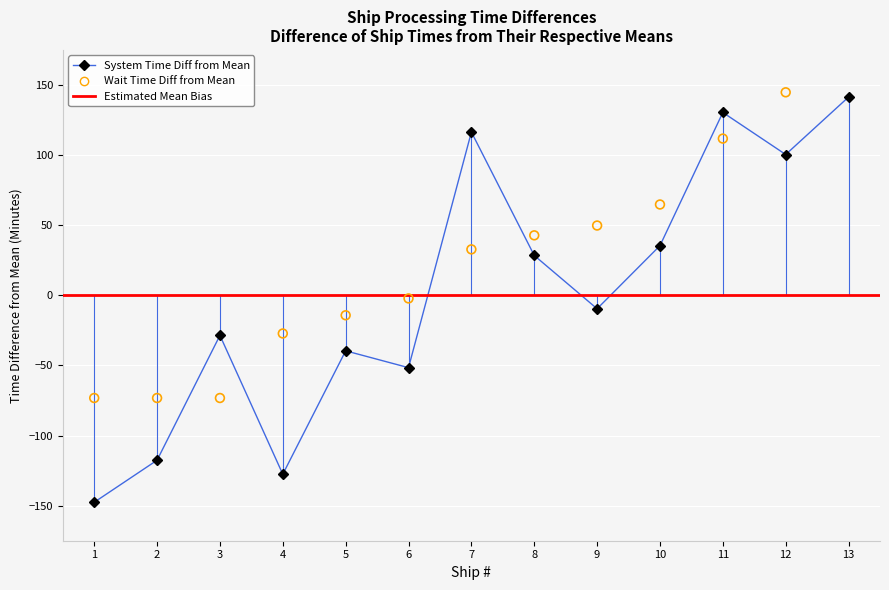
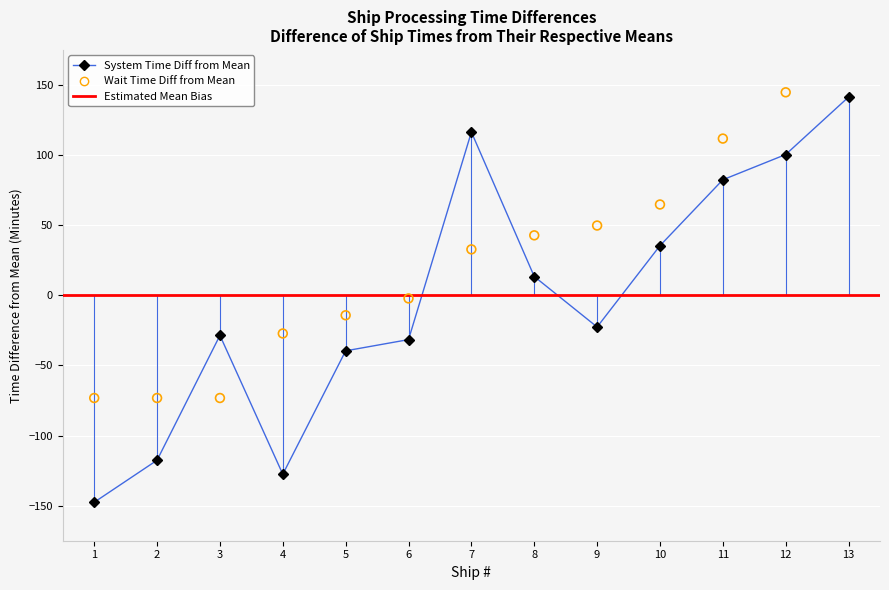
System Time Diff from Mean, 6: -52 -> -32
System Time Diff from Mean, 8: 28 -> 13
System Time Diff from Mean, 9: -10 -> -23
System Time Diff from Mean, 11: 130 -> 82
